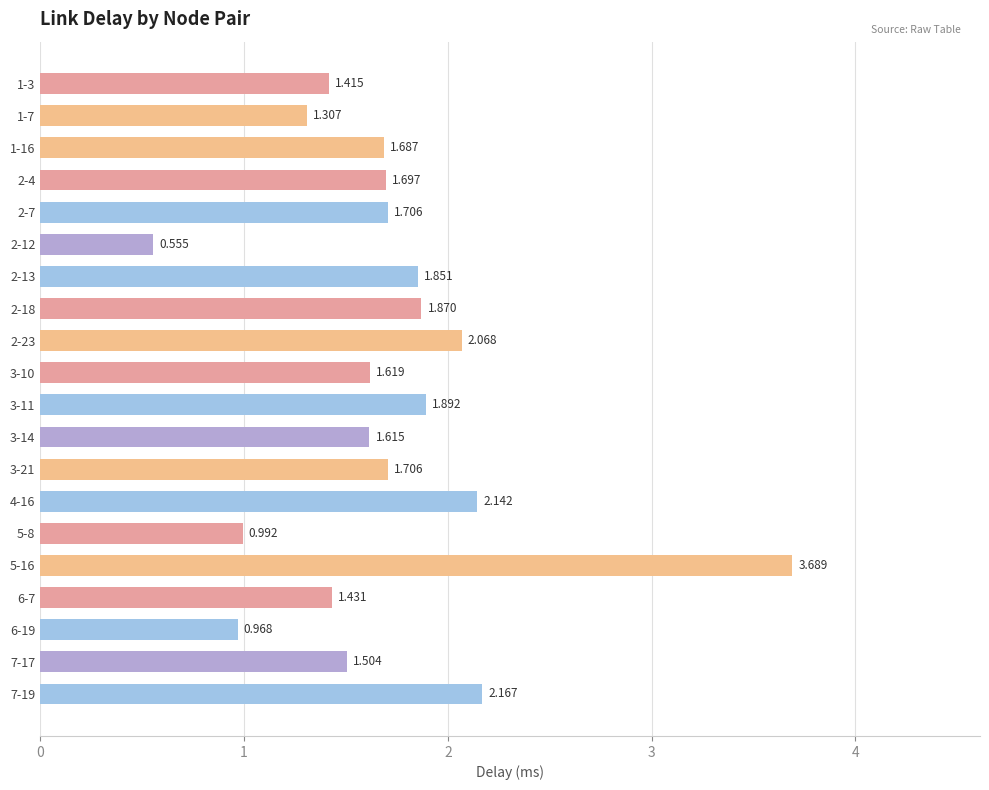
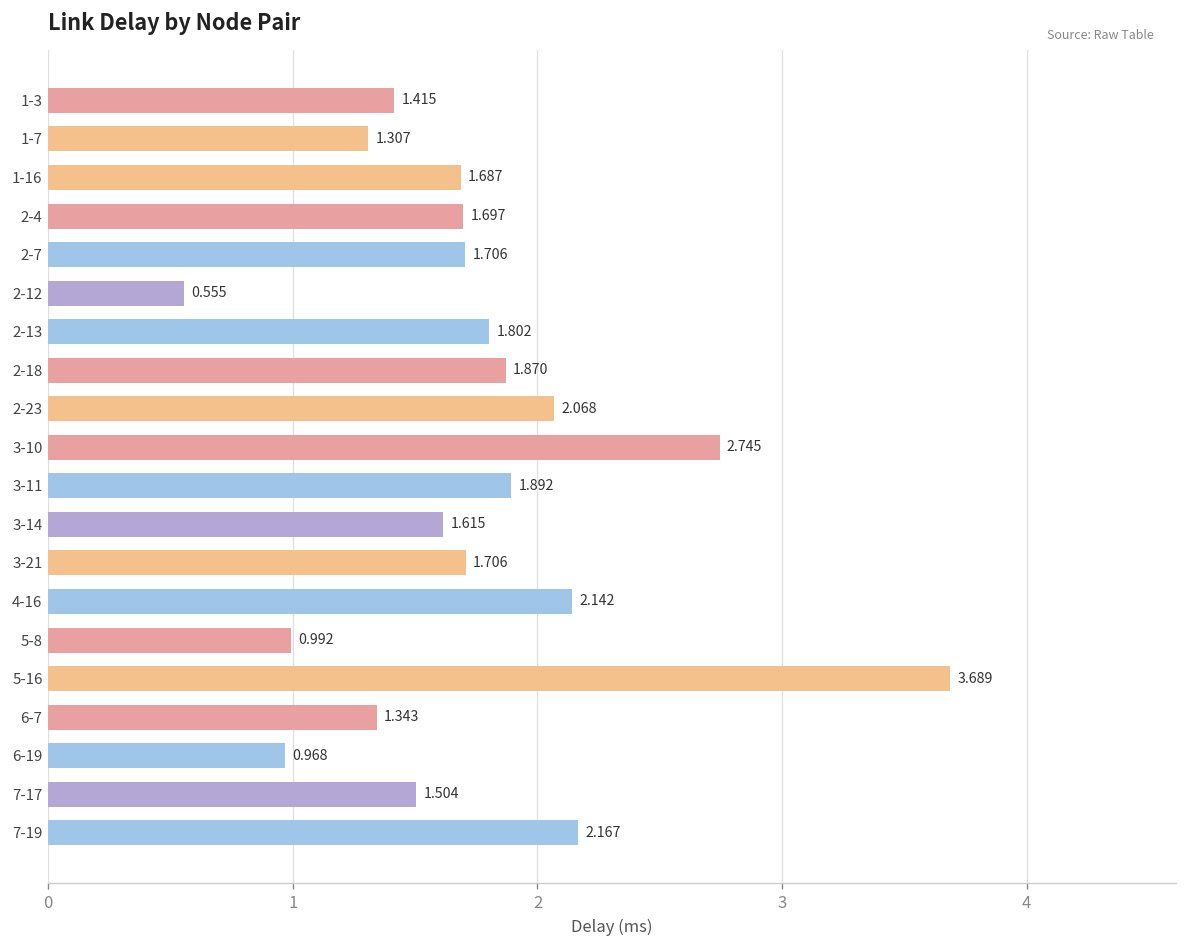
2-13: 1.851 -> 1.802
3-10: 1.619 -> 2.745
6-7: 1.431 -> 1.343
